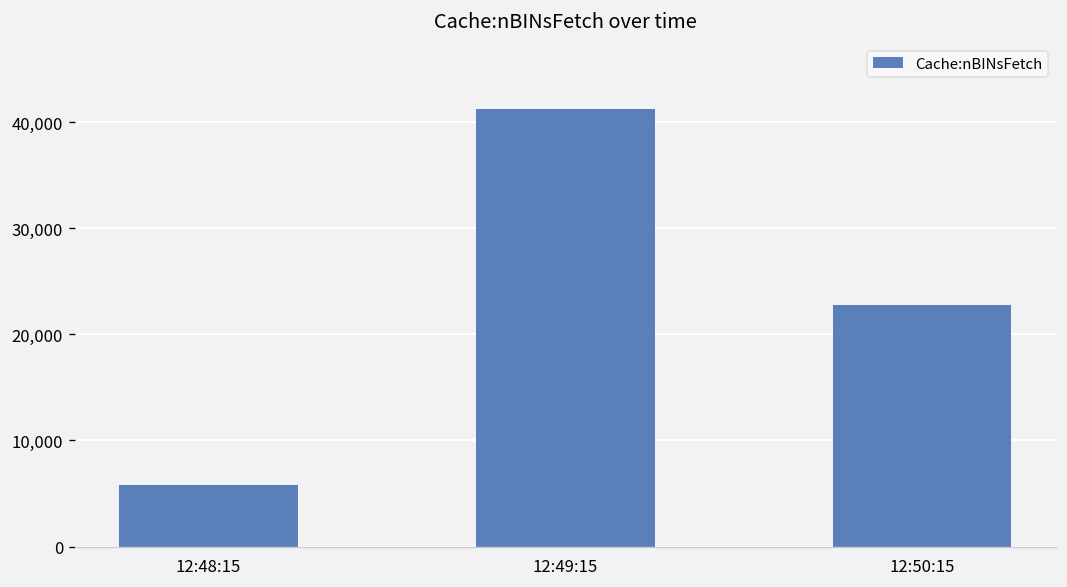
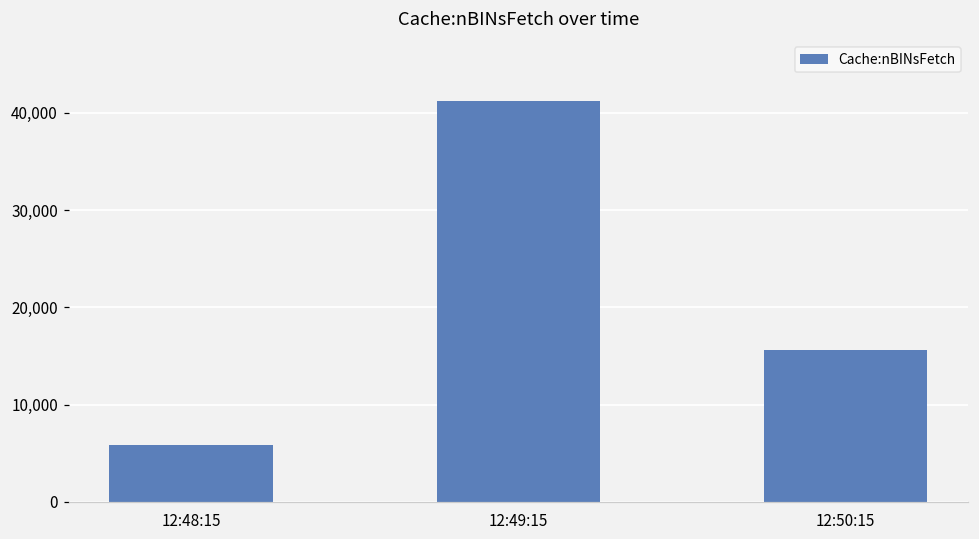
12:50:15: 23,000 -> 16,000
